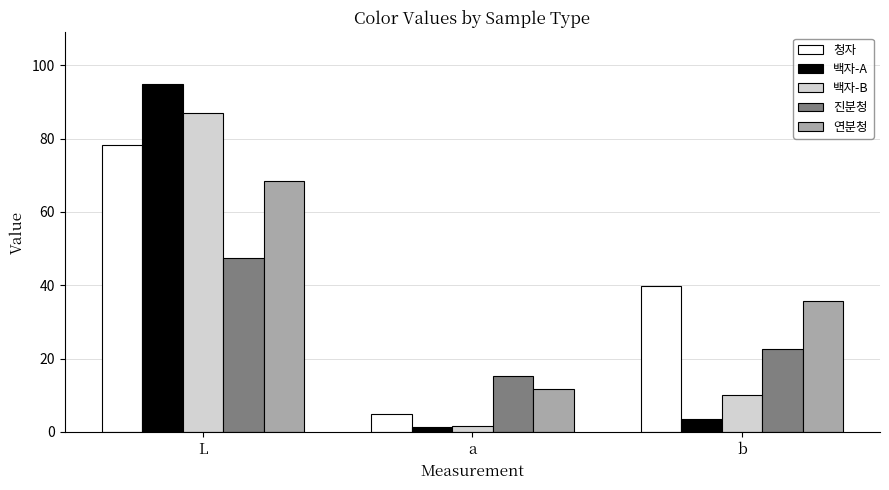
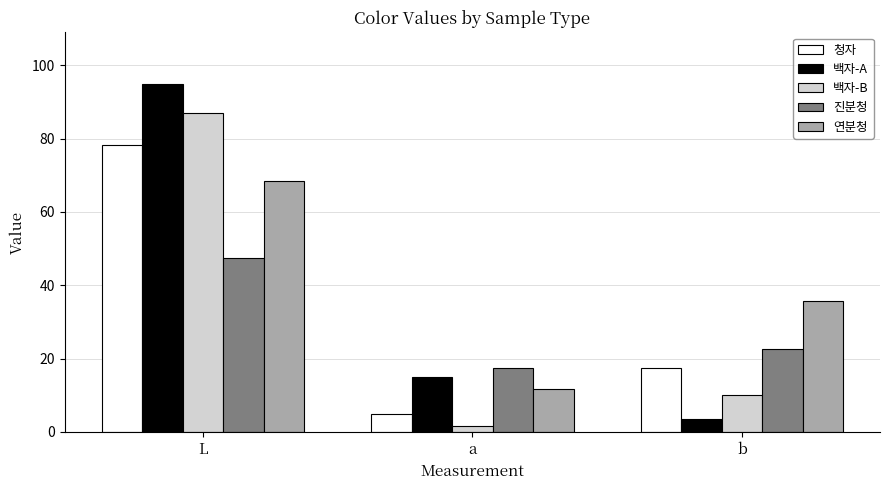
백자-A, a: 1 -> 15
진분청, a: 15 -> 18
청자, b: 40 -> 17
